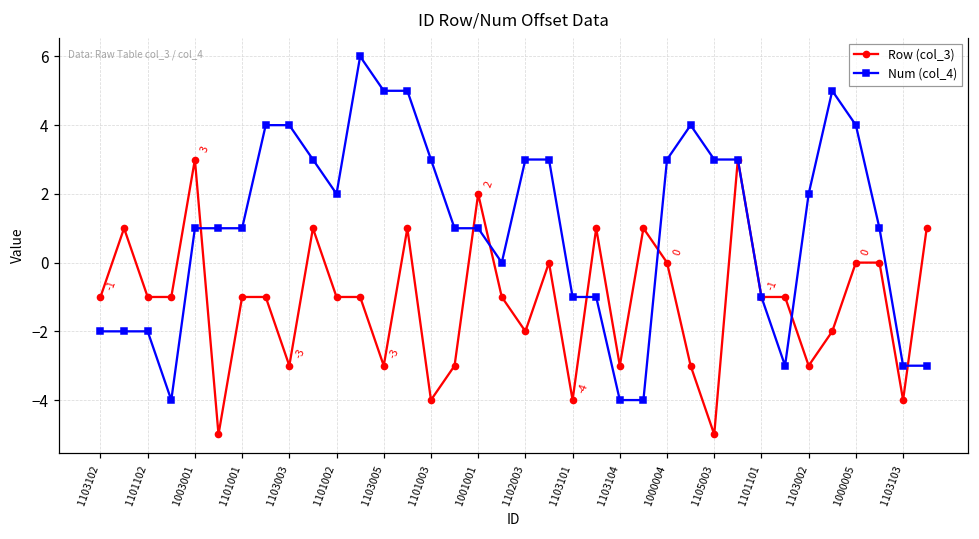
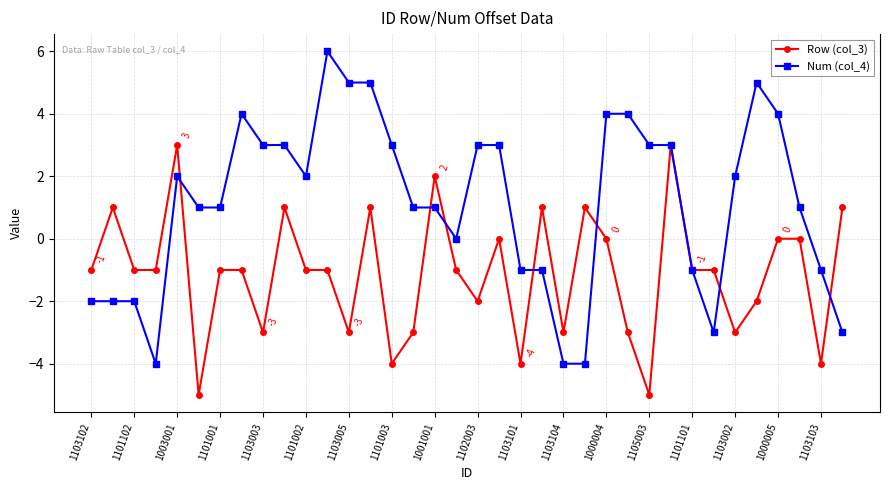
Num (col_4), 1003001: 1 -> 2
Num (col_4), 1103003: 4 -> 3
Num (col_4), 1000004: 3 -> 4
Num (col_4), 1103103: -3 -> -1
